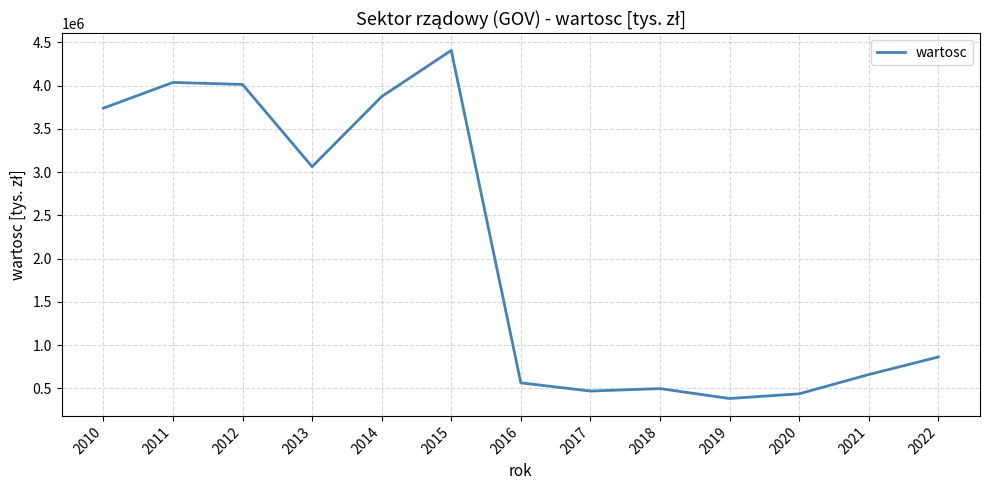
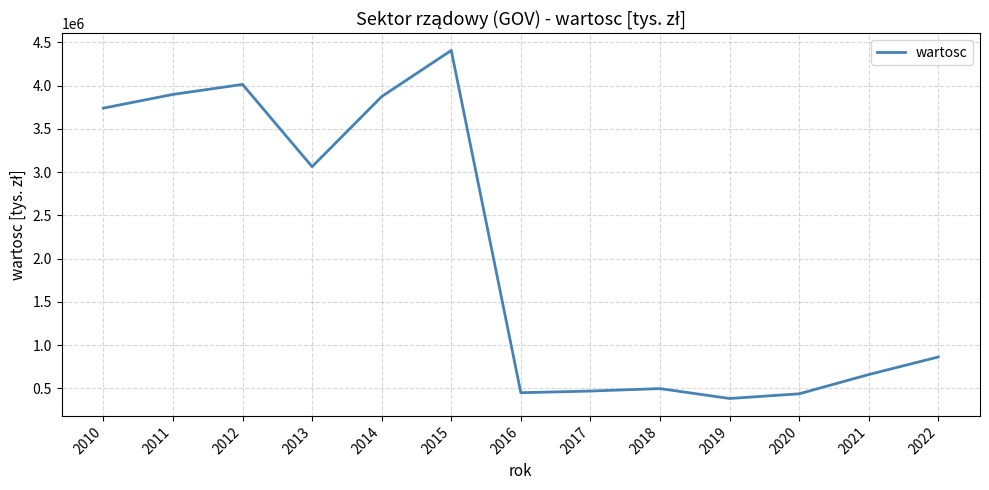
2011: 4000000 -> 3900000
2016: 600000 -> 500000
